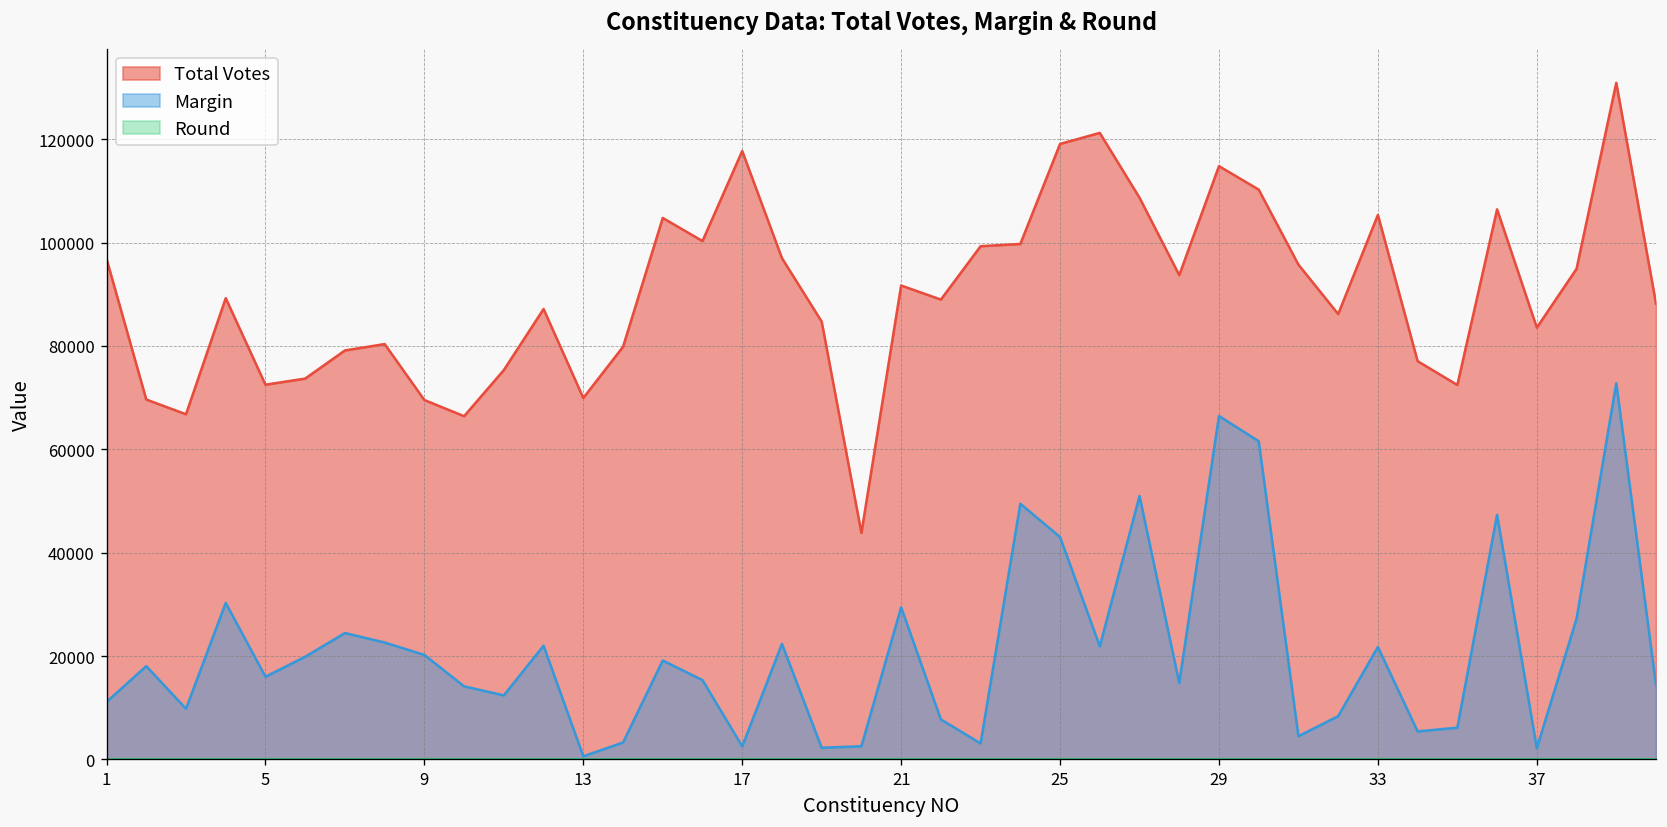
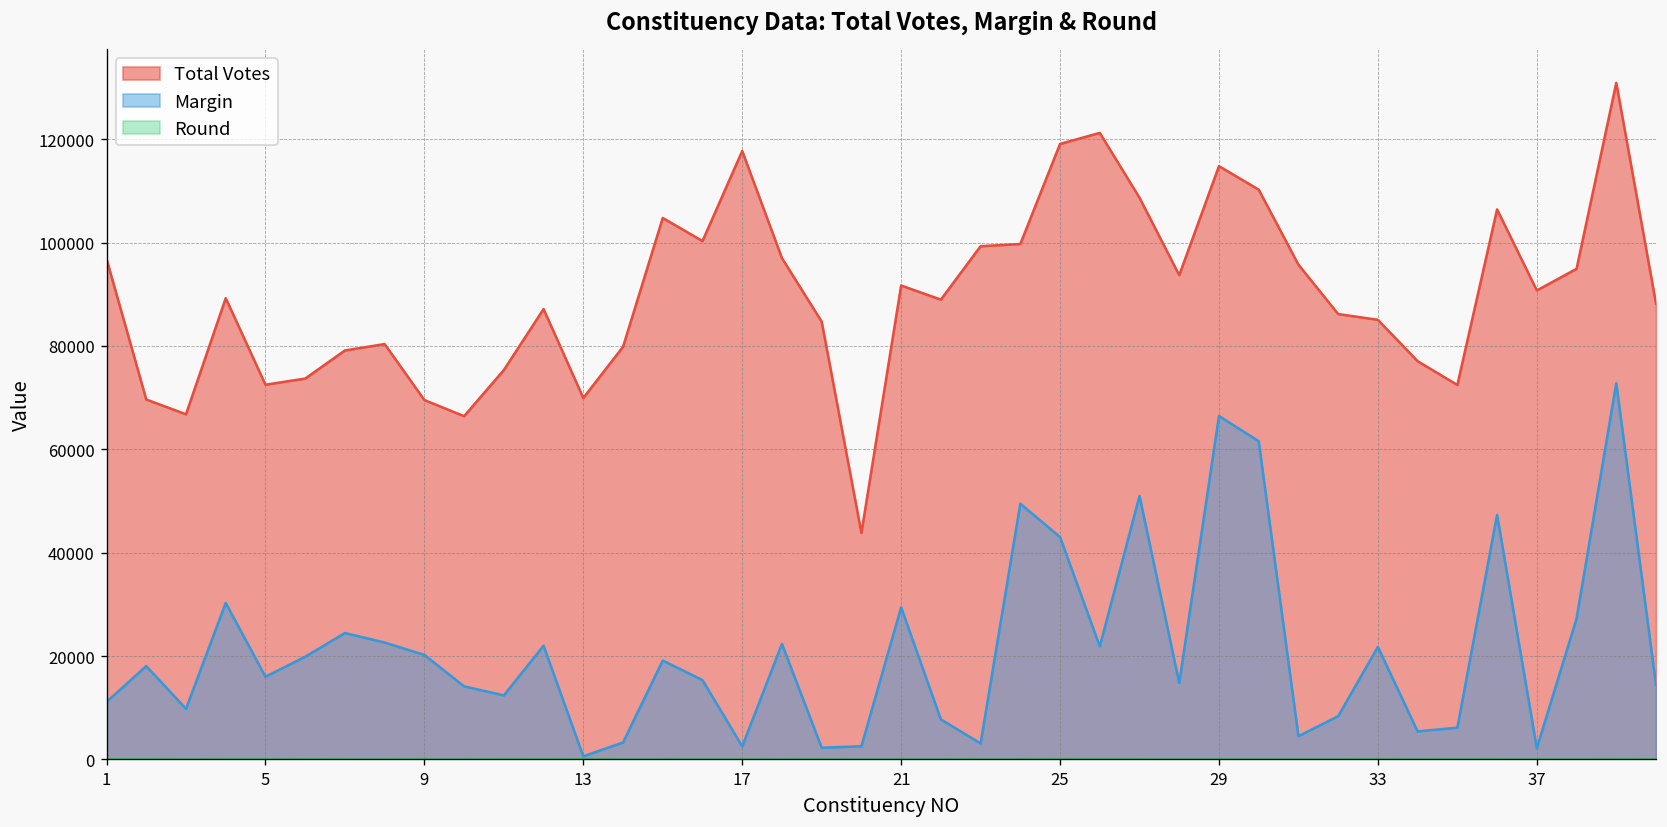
Total Votes, 33: 105000 -> 85000
Total Votes, 37: 84000 -> 91000
